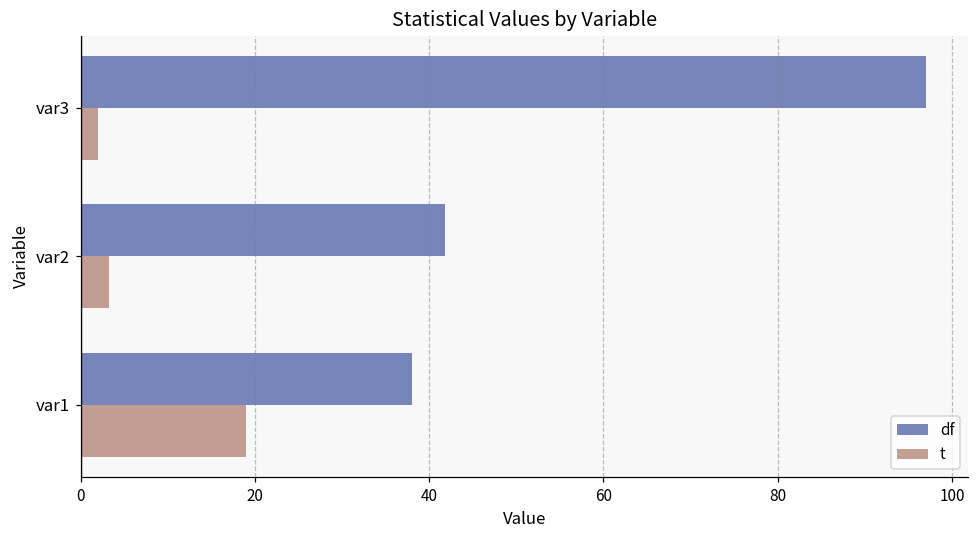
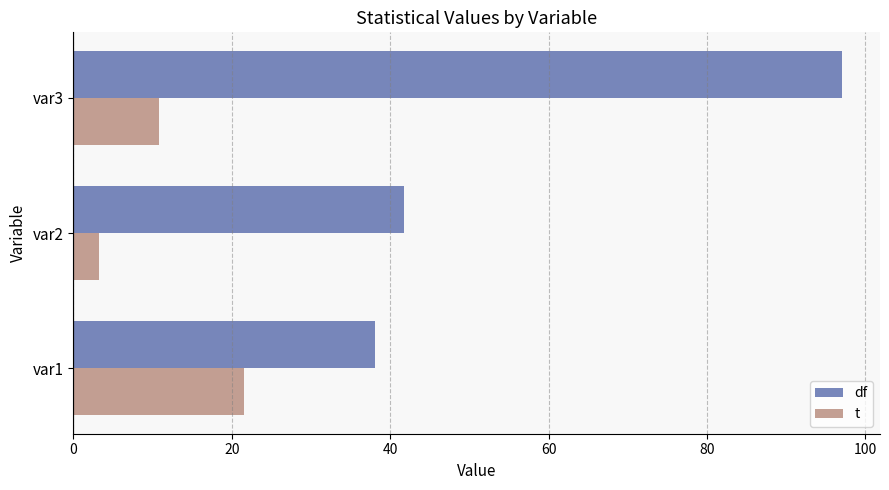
t, var3: 2 -> 11
t, var1: 19 -> 22
